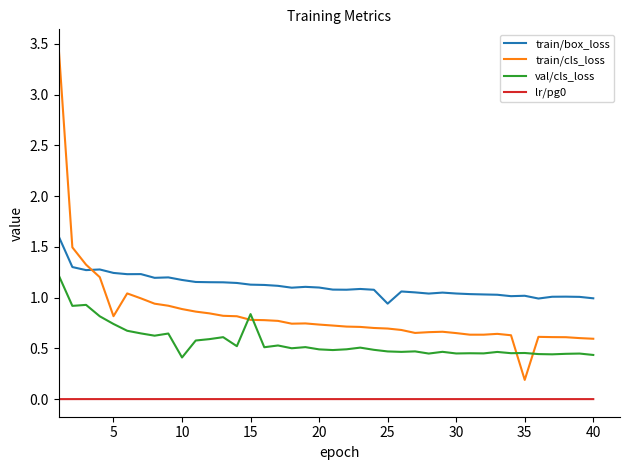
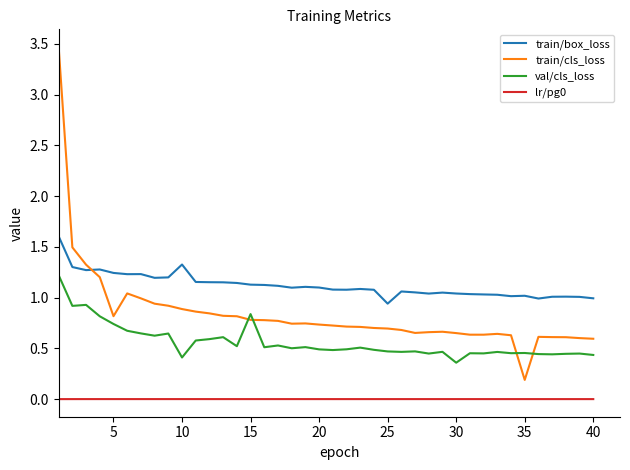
train/box_loss, 10: 1.17 -> 1.33
val/cls_loss, 30: 0.45 -> 0.36
